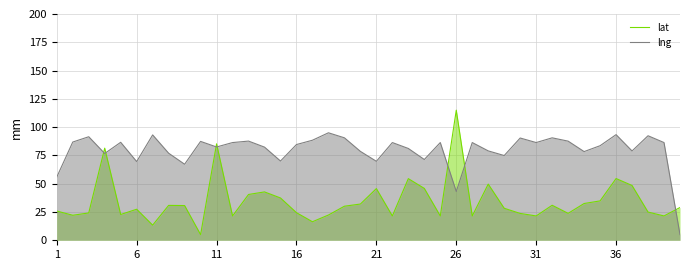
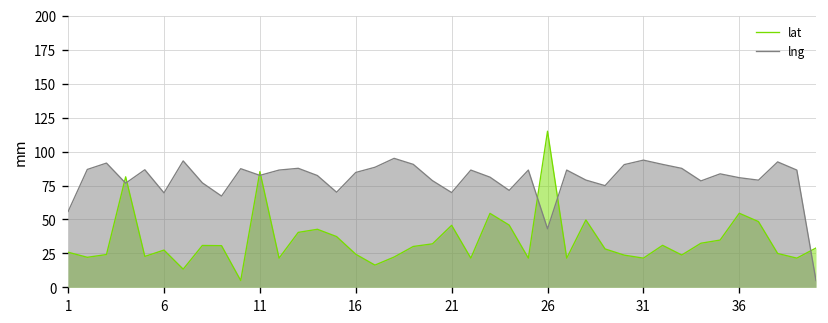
lng, 31: 86 -> 94
lng, 36: 93 -> 81
